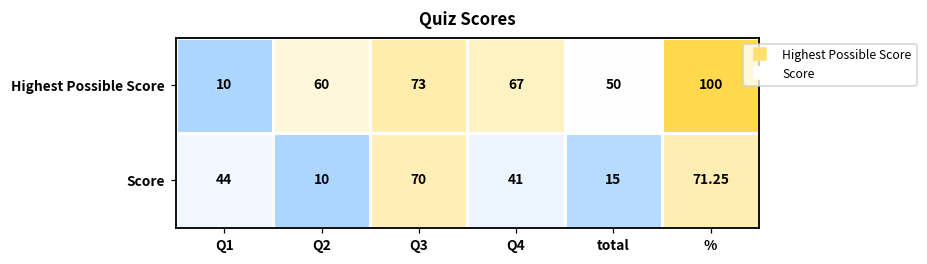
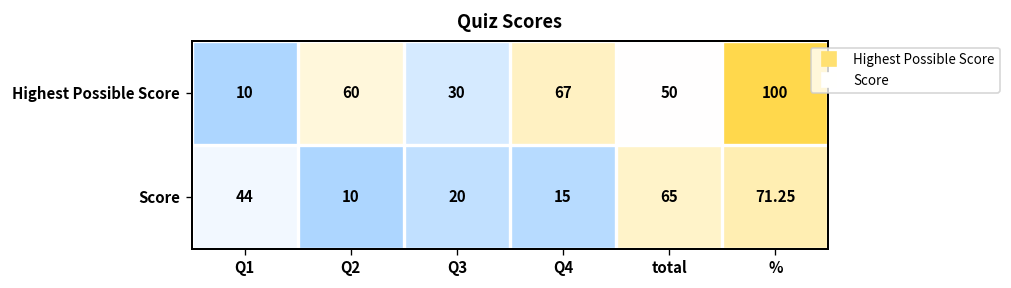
Highest Possible Score, Q3: 73 -> 30
Score, Q3: 70 -> 20
Score, Q4: 41 -> 15
Score, total: 15 -> 65
